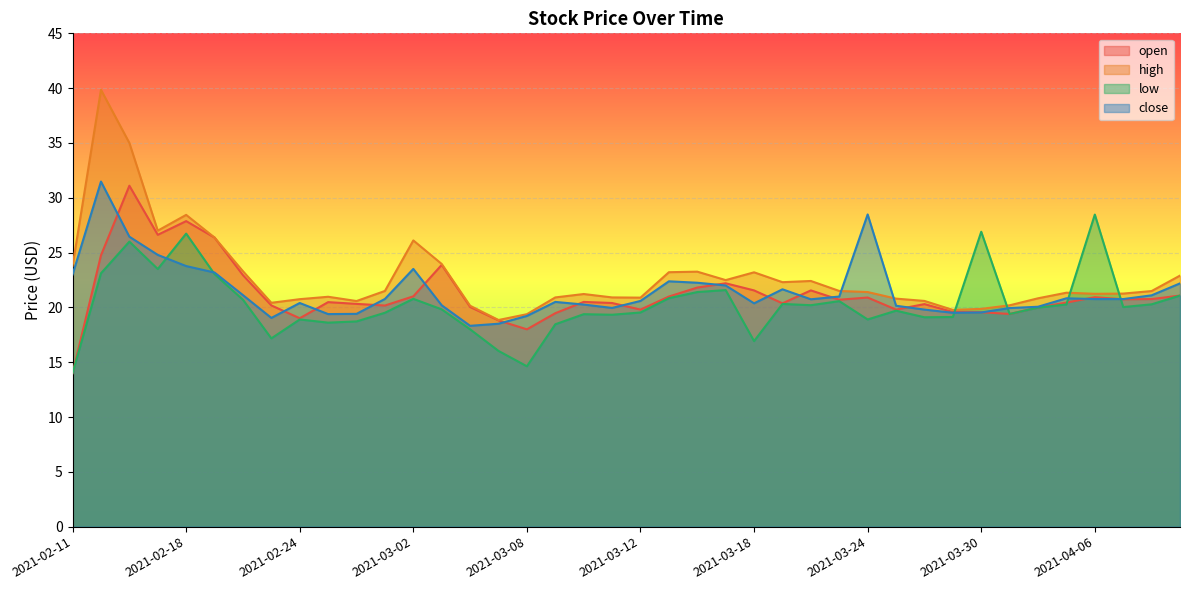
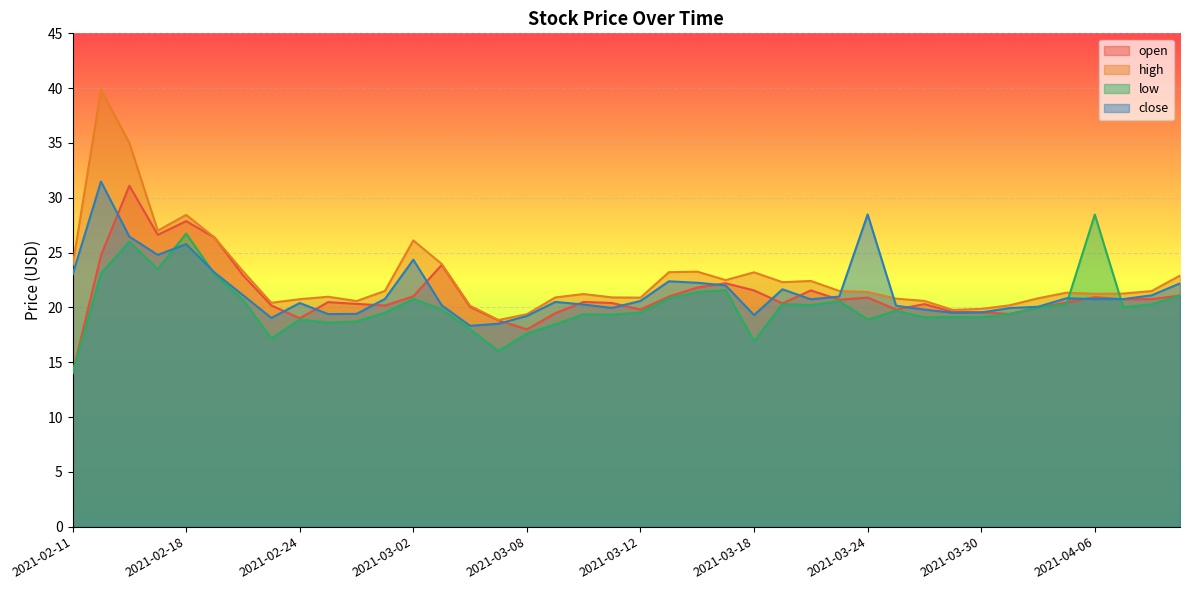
close, 2021-02-18: 23.8 -> 25.8
close, 2021-03-02: 23.5 -> 24.4
low, 2021-03-08: 14.6 -> 17.6
close, 2021-03-18: 20.4 -> 19.3
low, 2021-03-30: 26.9 -> 19.1
